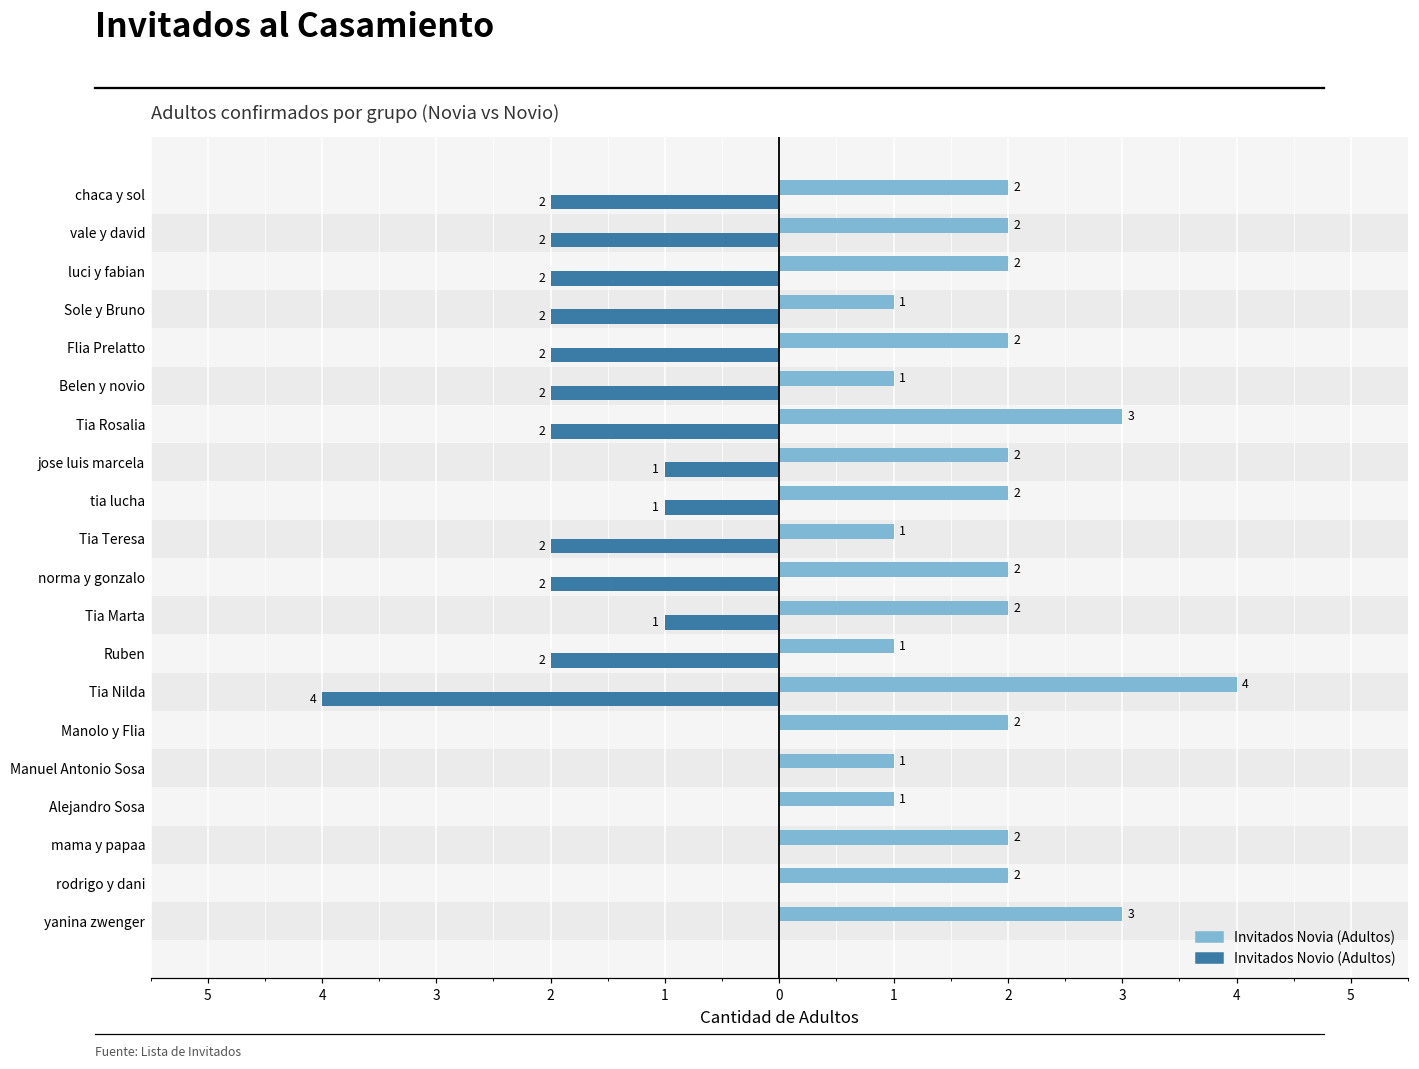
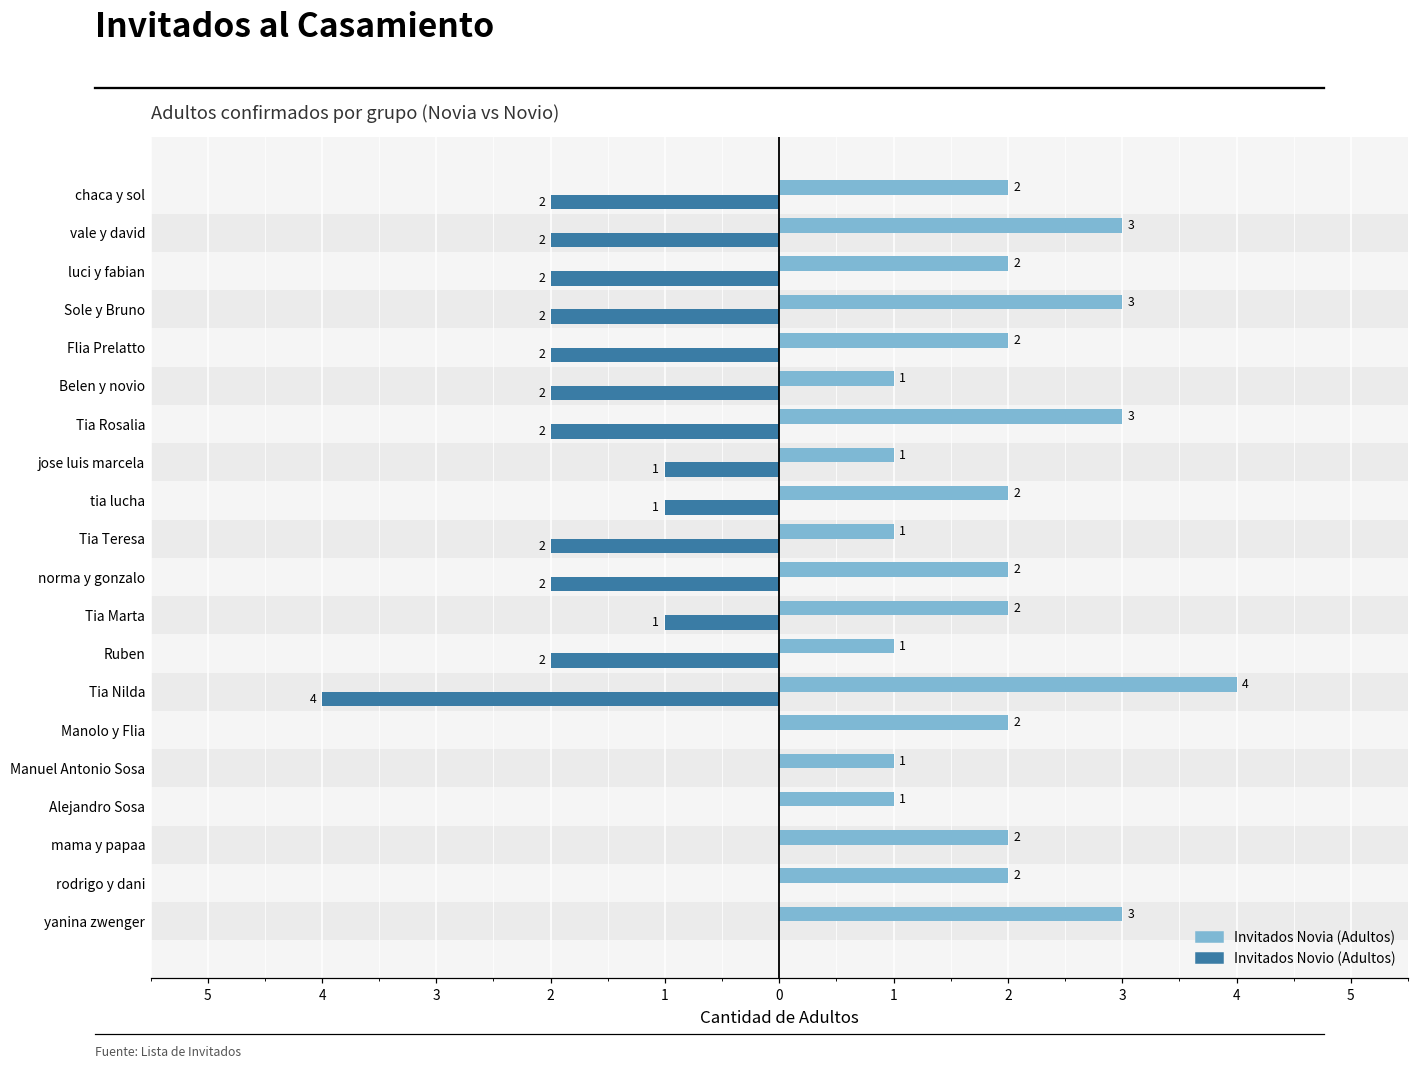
Invitados Novia (Adultos), vale y david: 2 -> 3
Invitados Novia (Adultos), Sole y Bruno: 1 -> 3
Invitados Novia (Adultos), jose luis marcela: 2 -> 1
